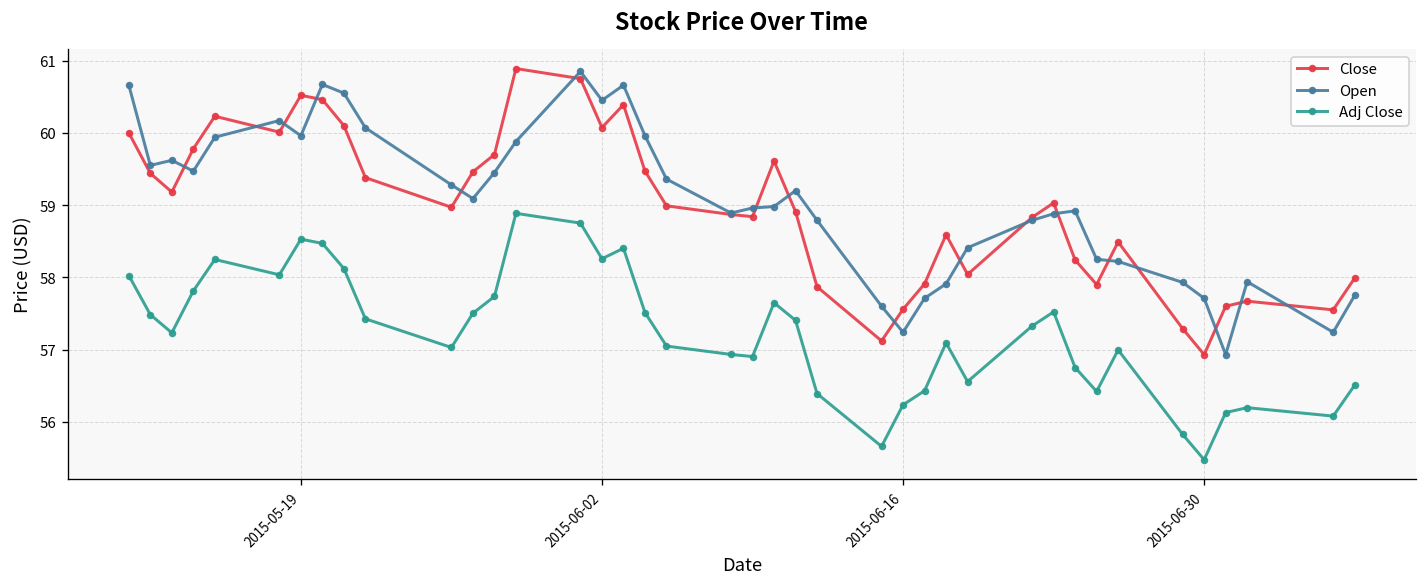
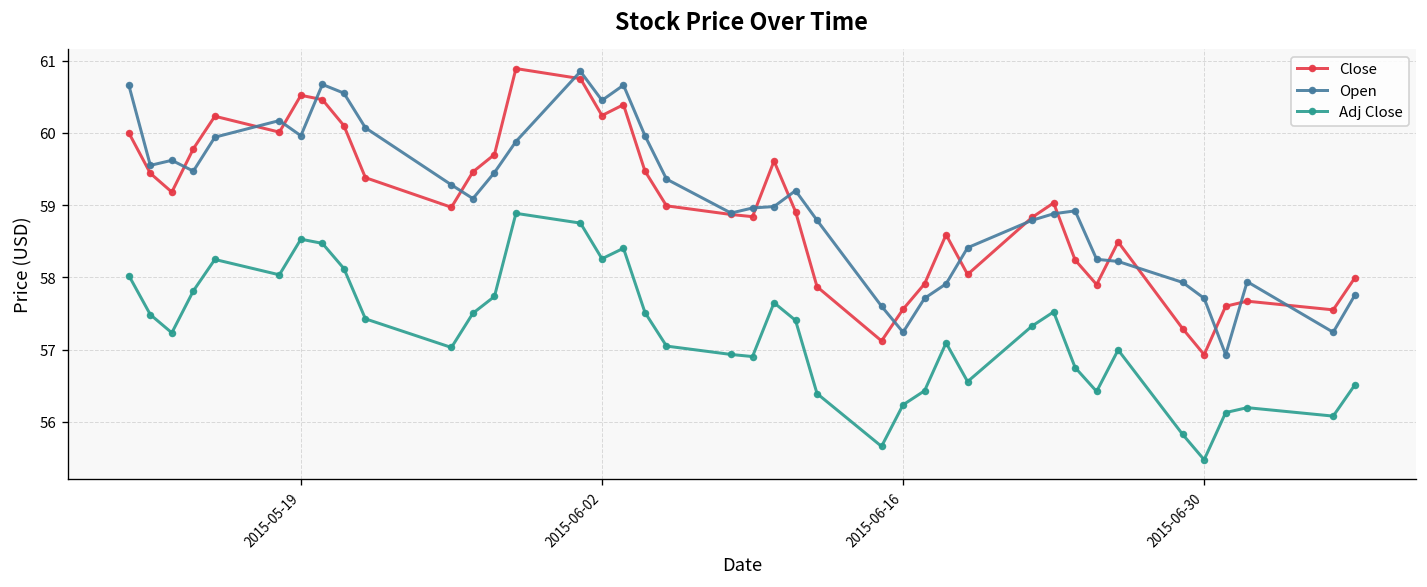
Close, 2015-06-02: 60.1 -> 60.2
